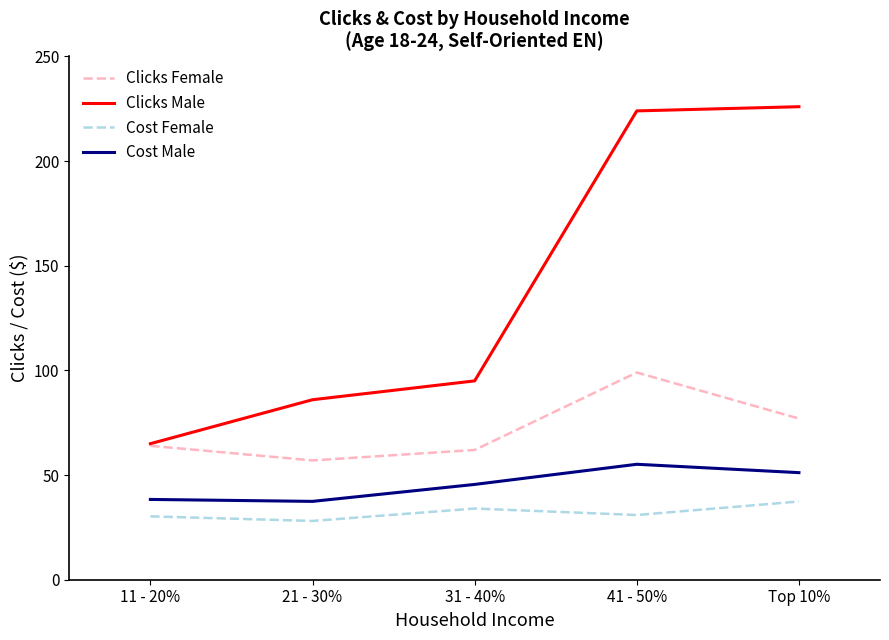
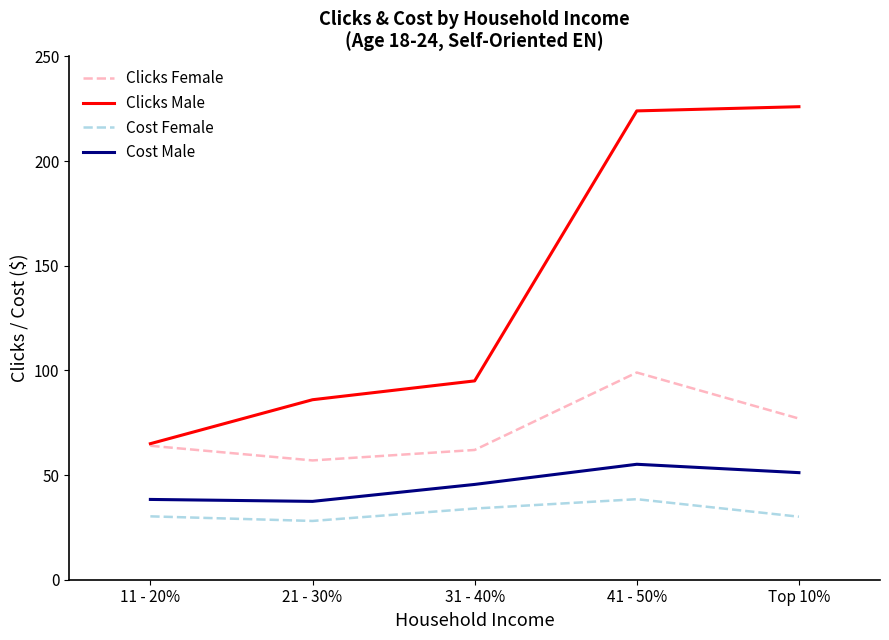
Cost Female, 41 - 50%: 31 -> 38
Cost Female, Top 10%: 37 -> 30
